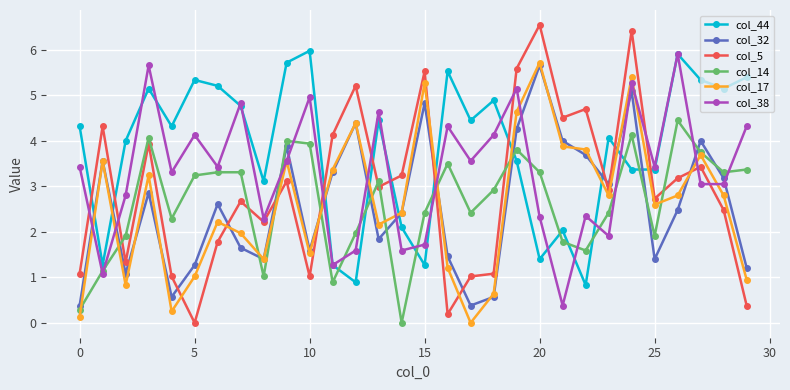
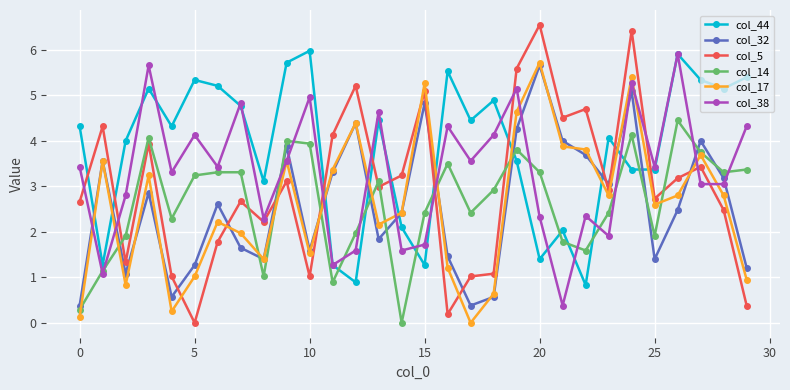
col_5, 0: 1.1 -> 2.7
col_5, 15: 5.5 -> 5.1
